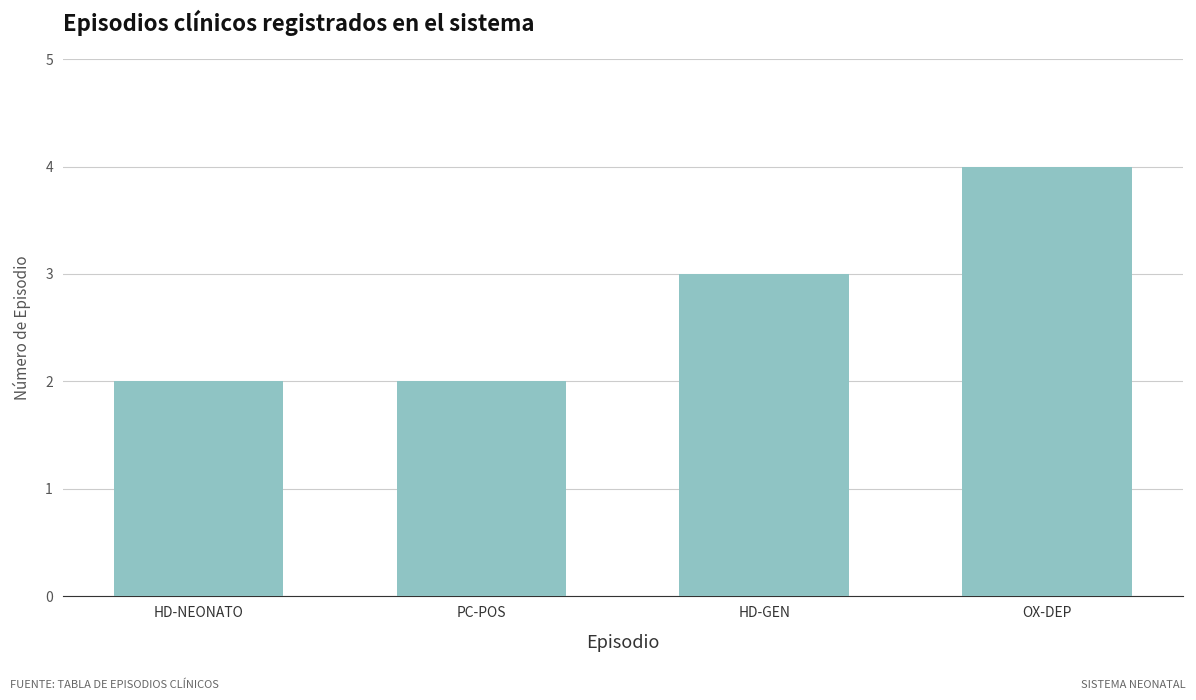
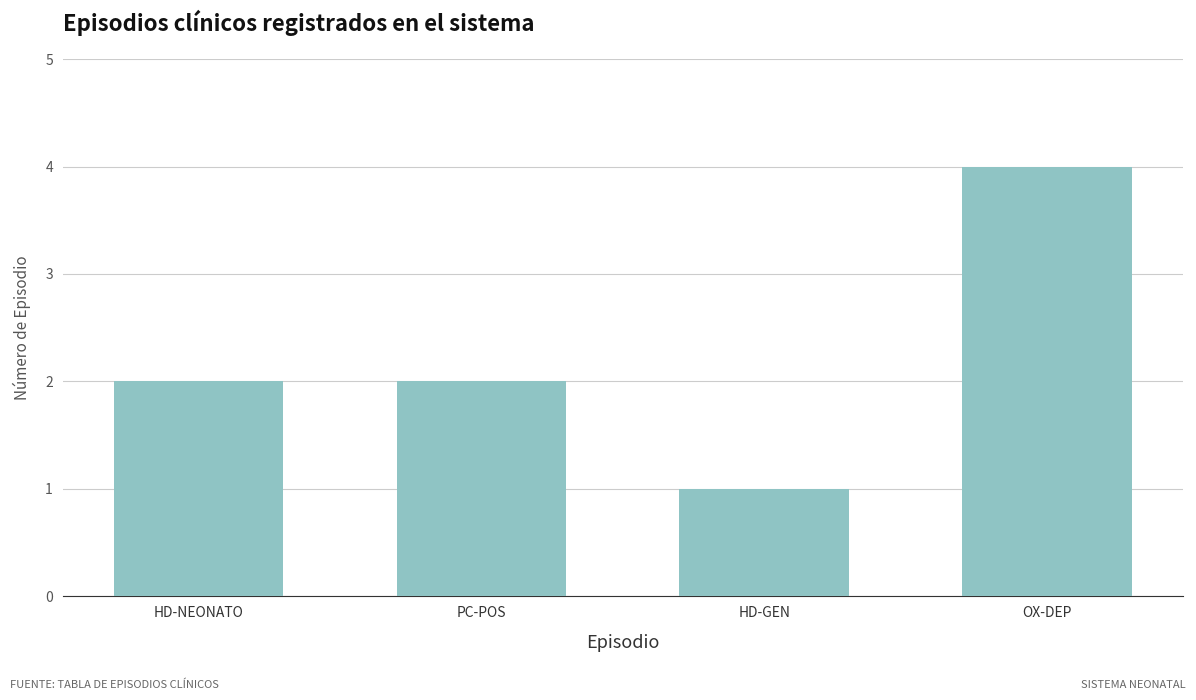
HD-GEN: 3 -> 1
